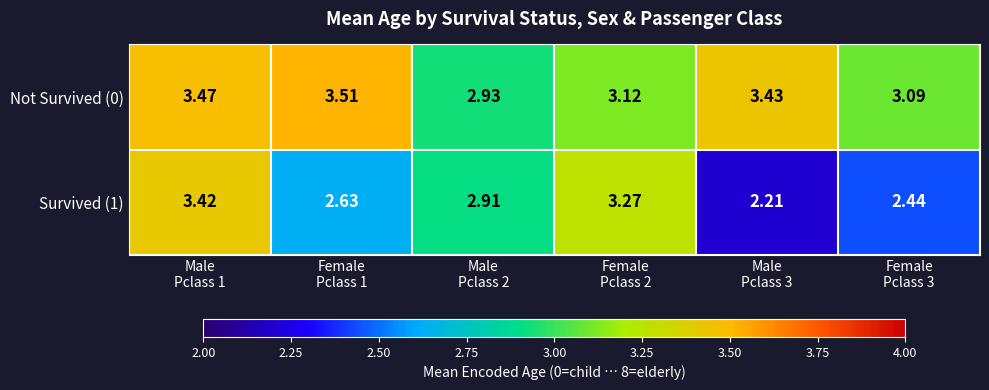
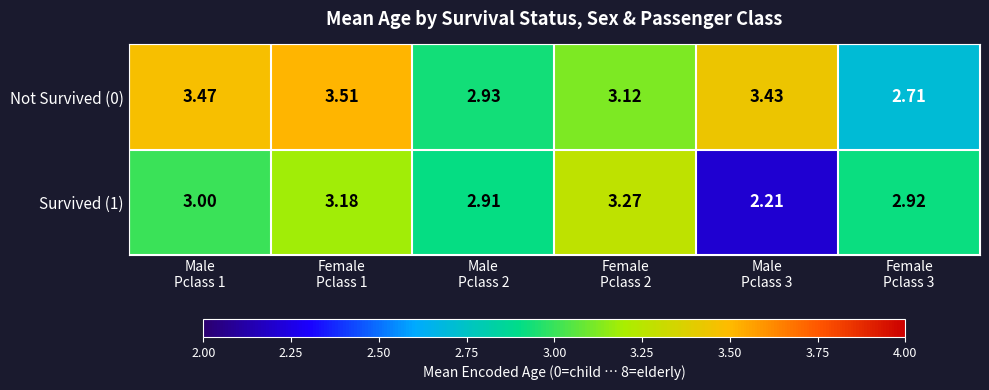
Not Survived (0), Female Pclass 3: 3.09 -> 2.71
Survived (1), Male Pclass 1: 3.42 -> 3.00
Survived (1), Female Pclass 1: 2.63 -> 3.18
Survived (1), Female Pclass 3: 2.44 -> 2.92
